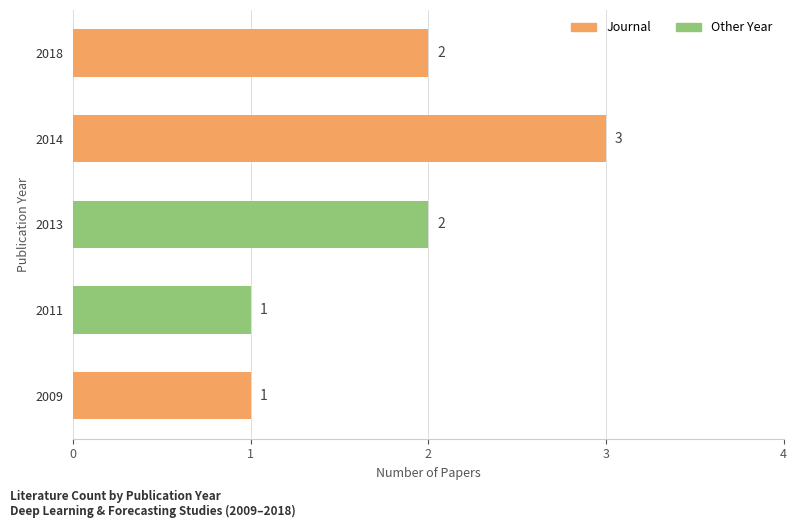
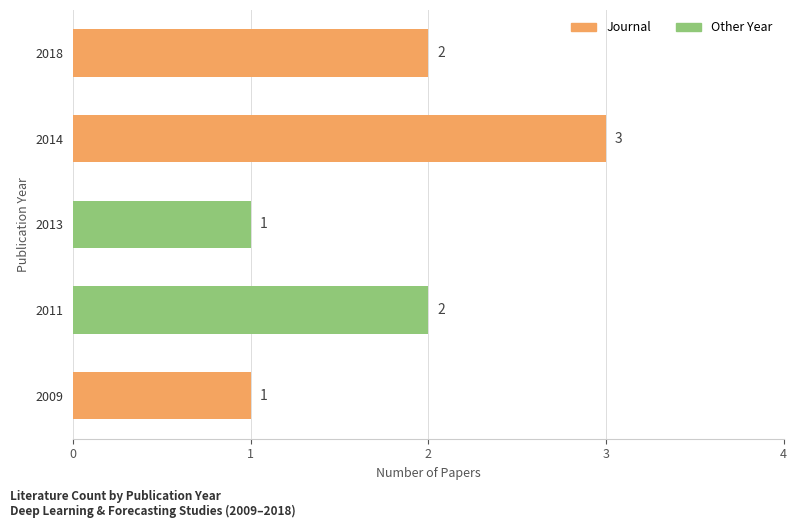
2013: 2 -> 1
2011: 1 -> 2
